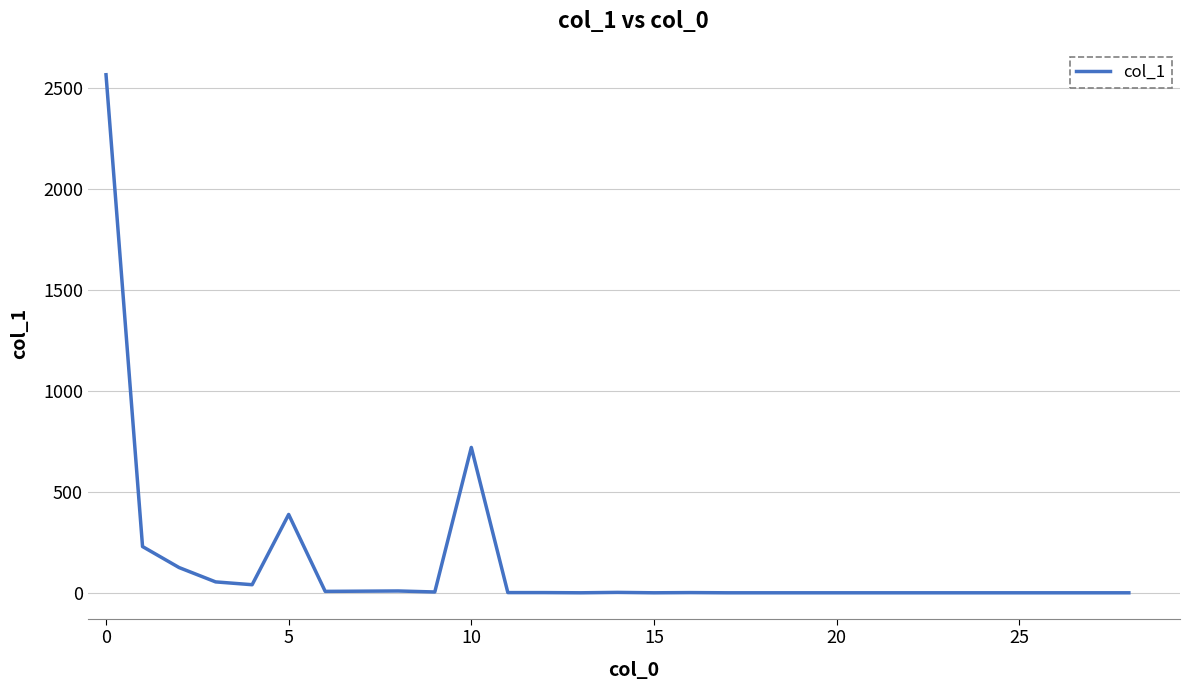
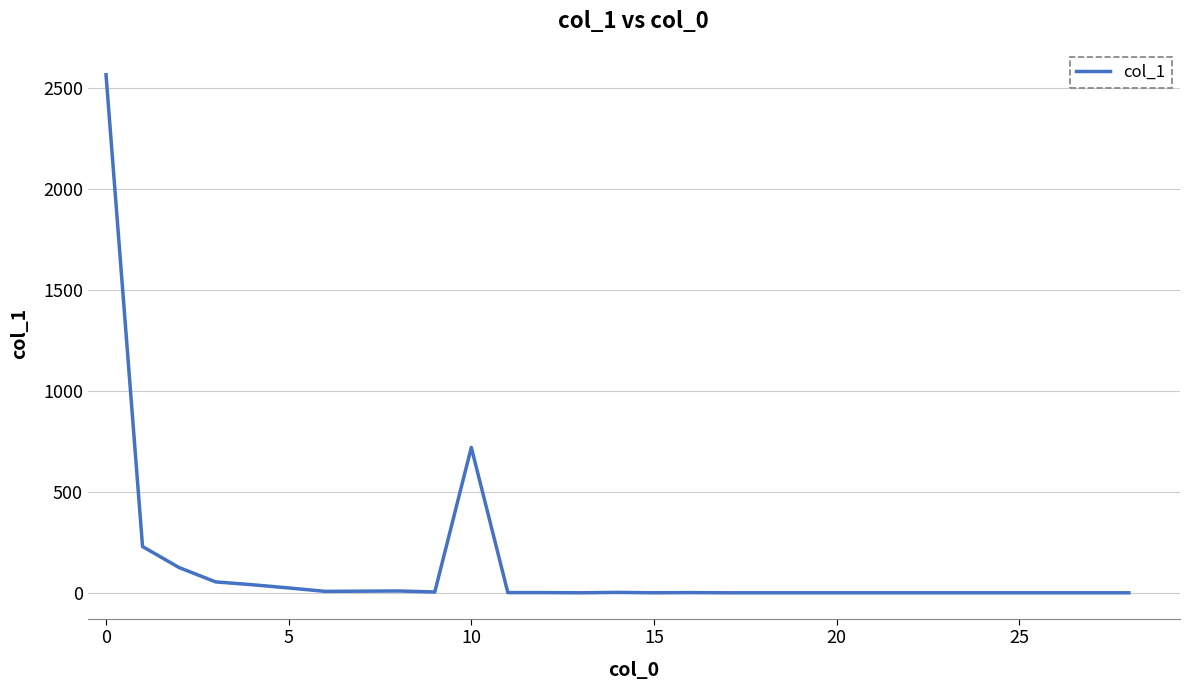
5: 390 -> 30
